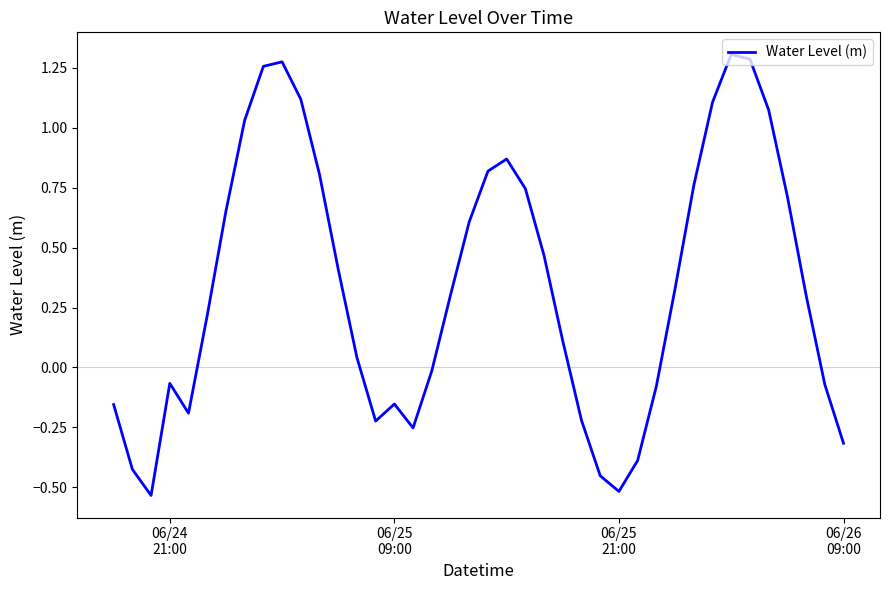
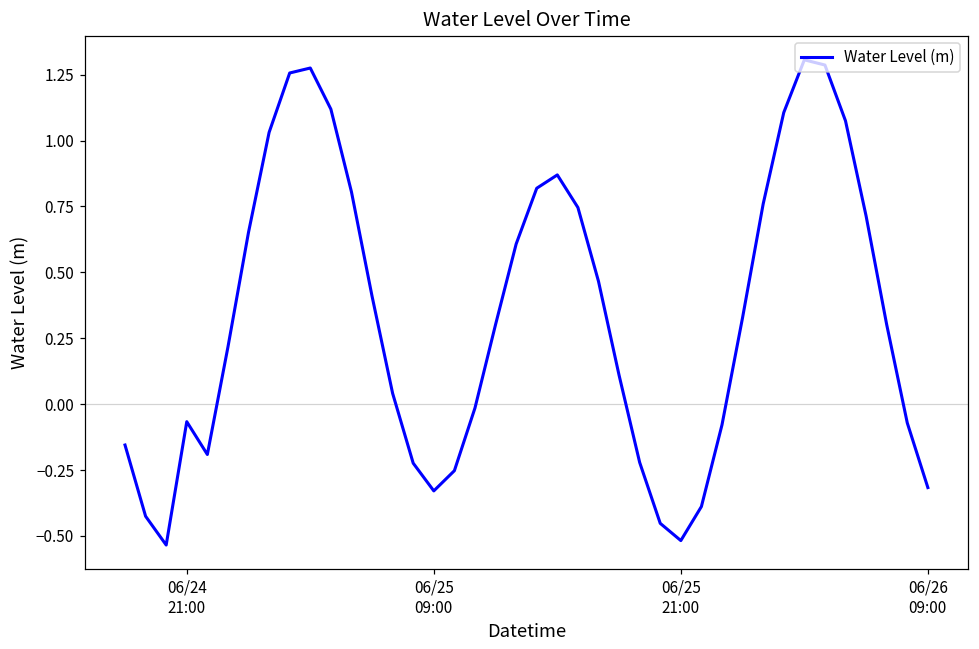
06/25 09:00: -0.15 -> -0.33
